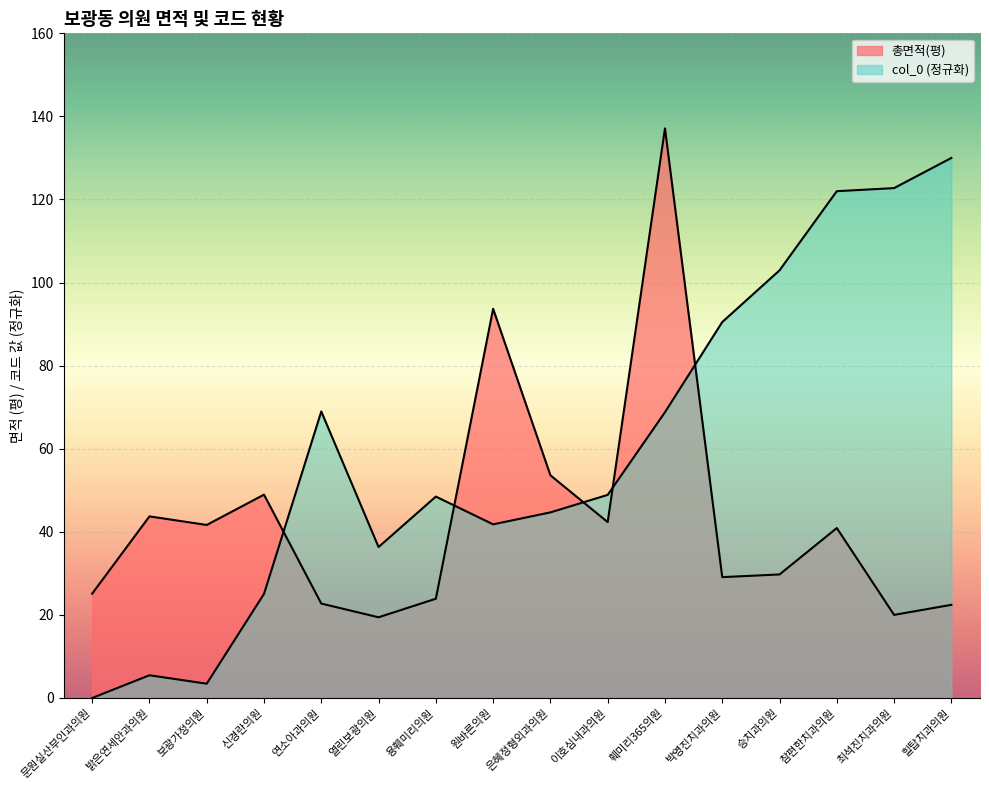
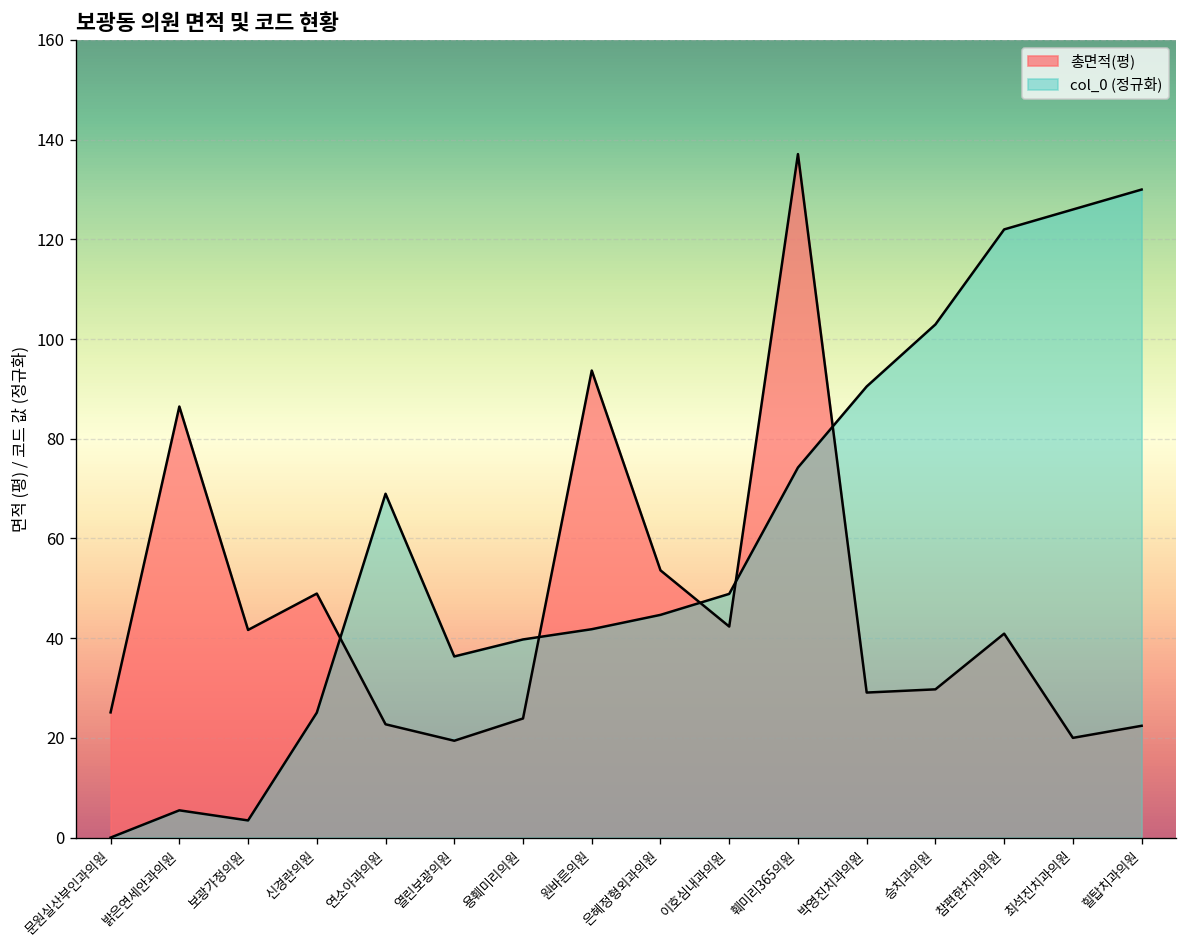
총면적(평), 밝은연세안과의원: 44 -> 86
col_0 (정규화), 용훼미리의원: 48 -> 40
col_0 (정규화), 훼미리365의원: 69 -> 74
col_0 (정규화), 최석진치과의원: 123 -> 126
